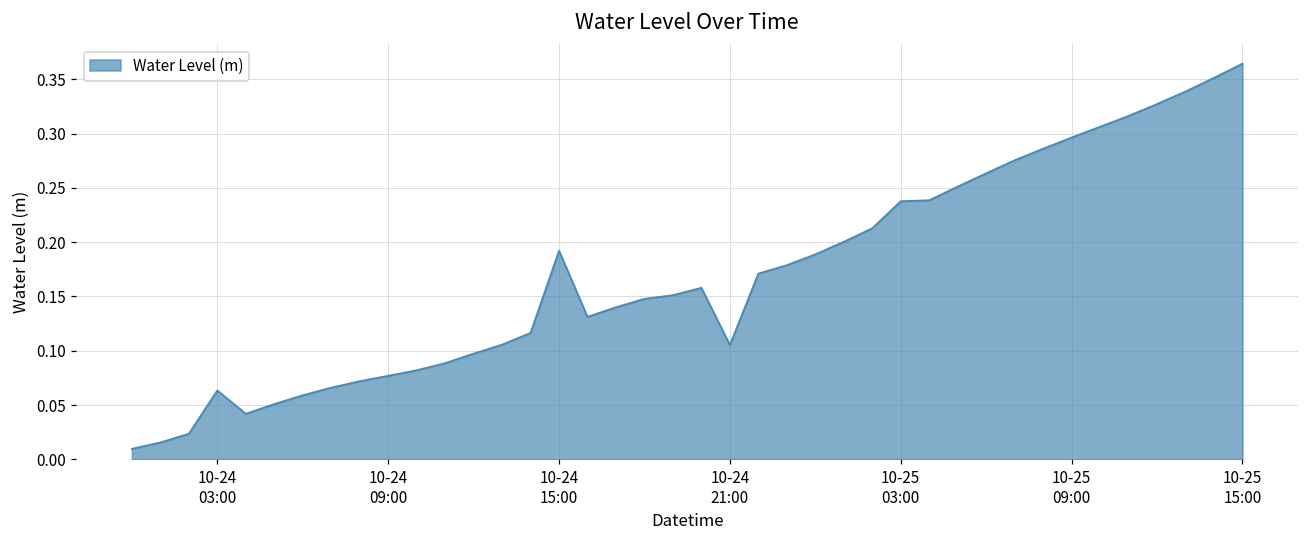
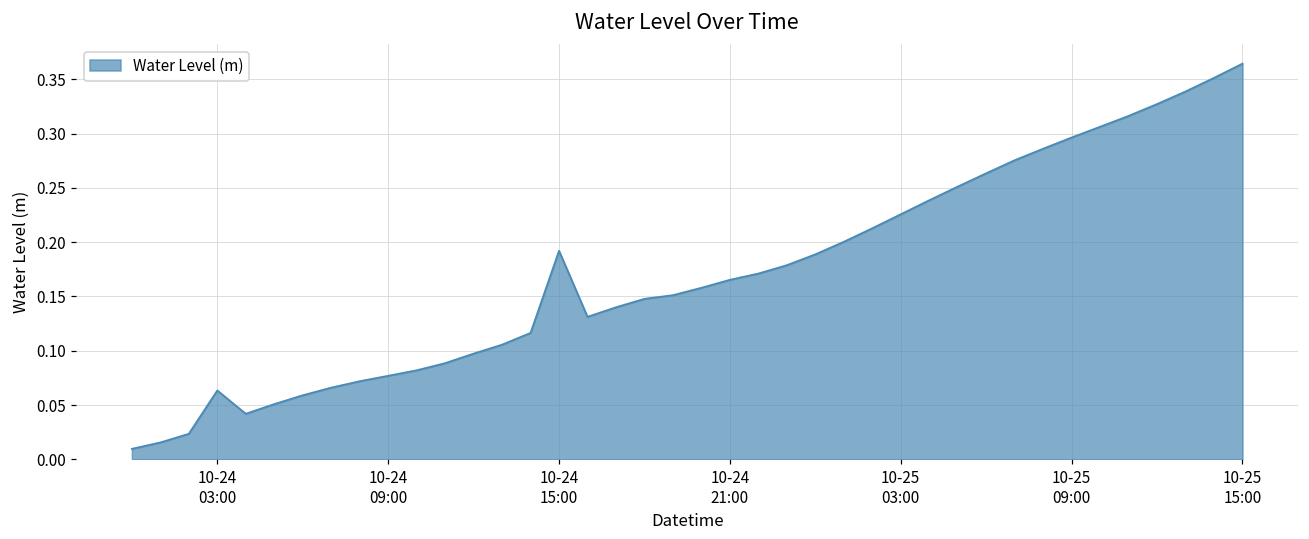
10-24 21:00: 0.11 -> 0.17
10-25 03:00: 0.24 -> 0.23
